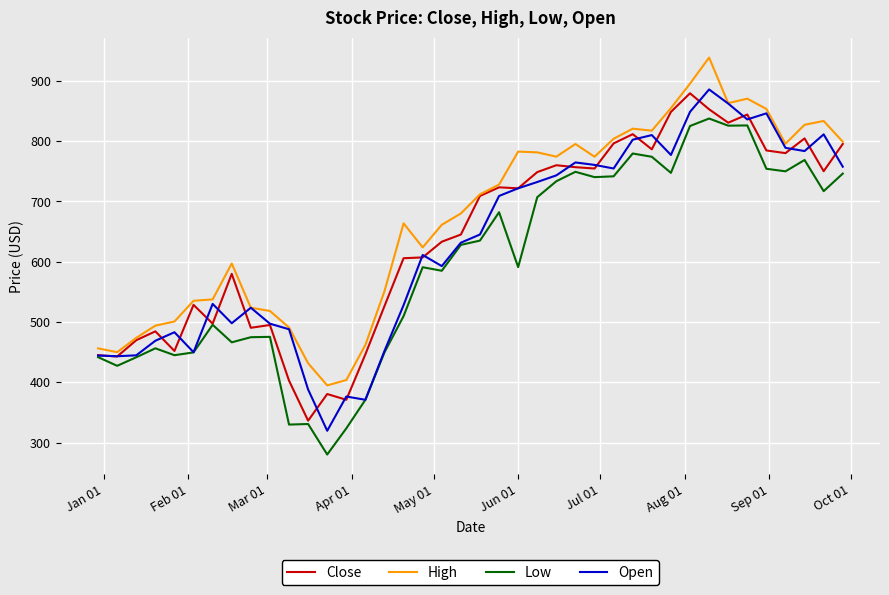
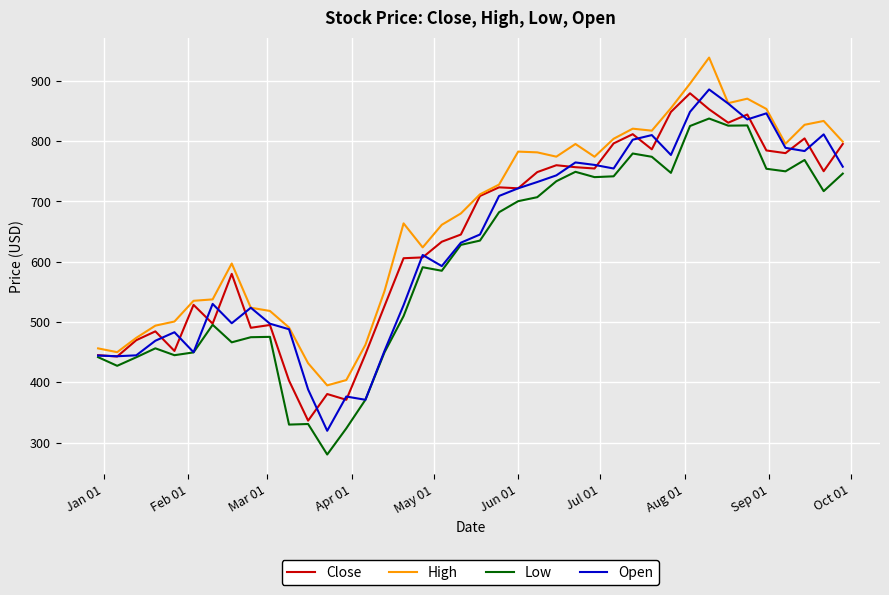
Low, Jun 01: 590 -> 700
